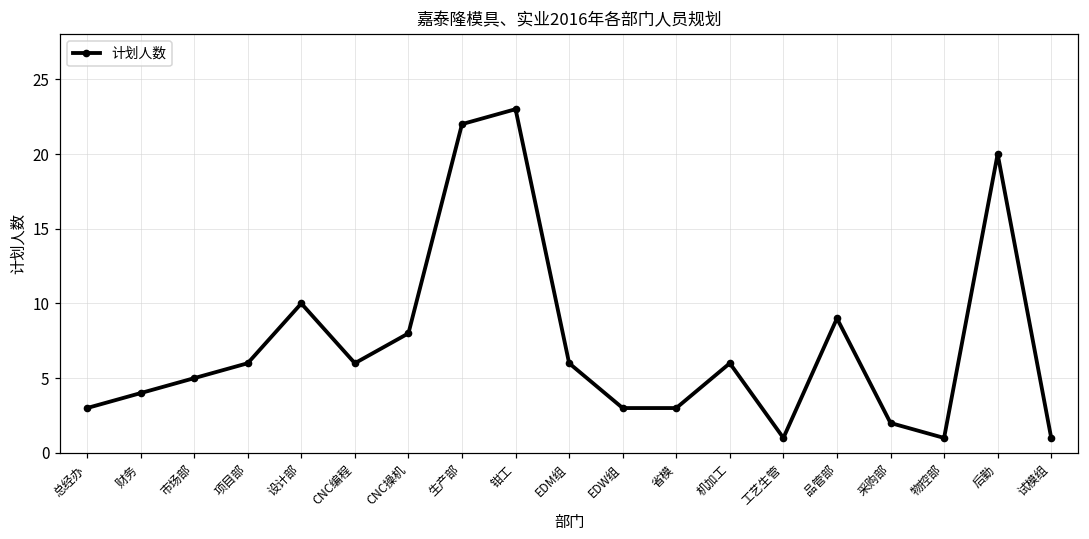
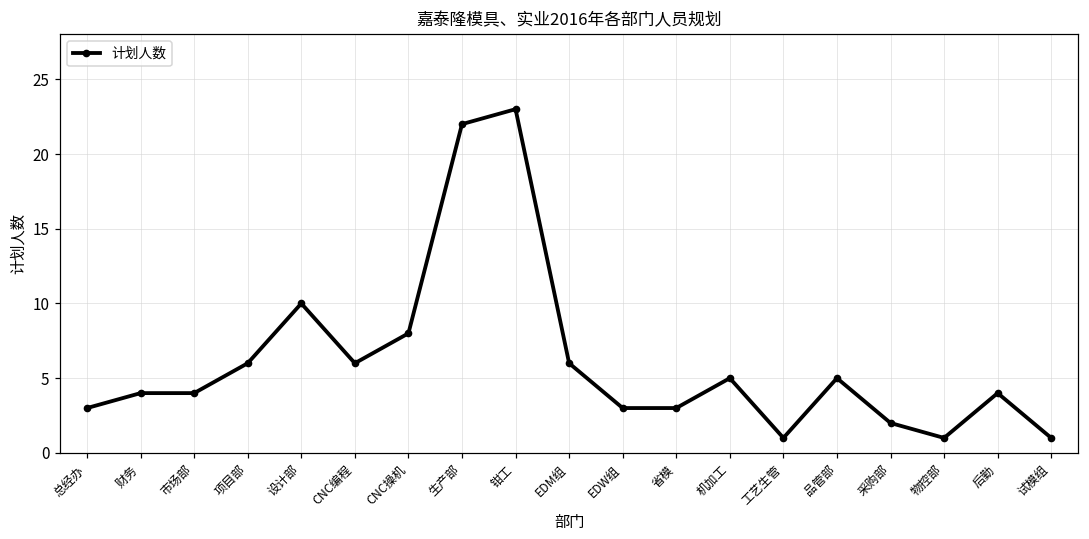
市场部: 5 -> 4
机加工: 6 -> 5
品管部: 9 -> 5
后勤: 20 -> 4
